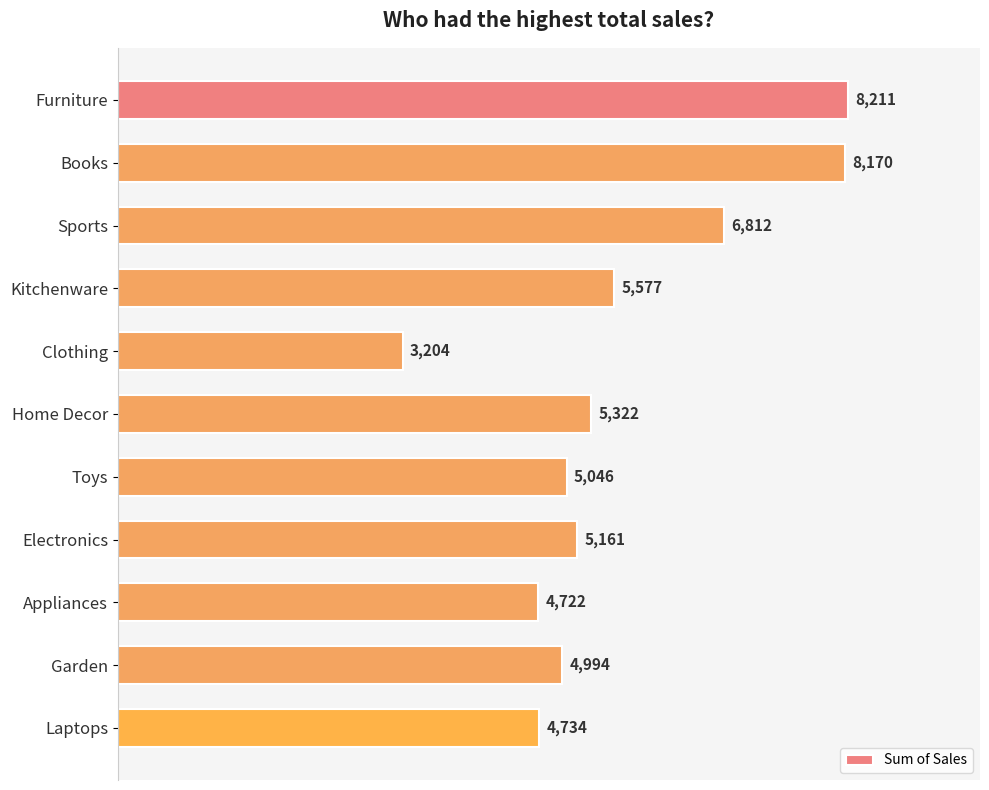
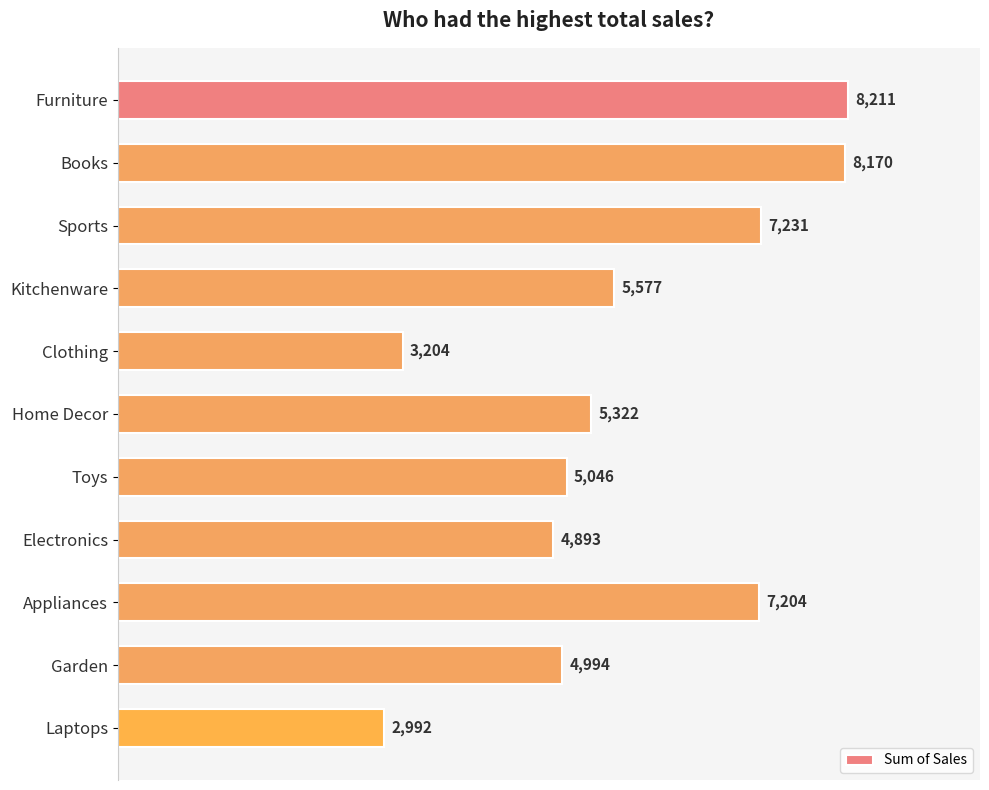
Sports: 6,812 -> 7,231
Electronics: 5,161 -> 4,893
Appliances: 4,722 -> 7,204
Laptops: 4,734 -> 2,992
